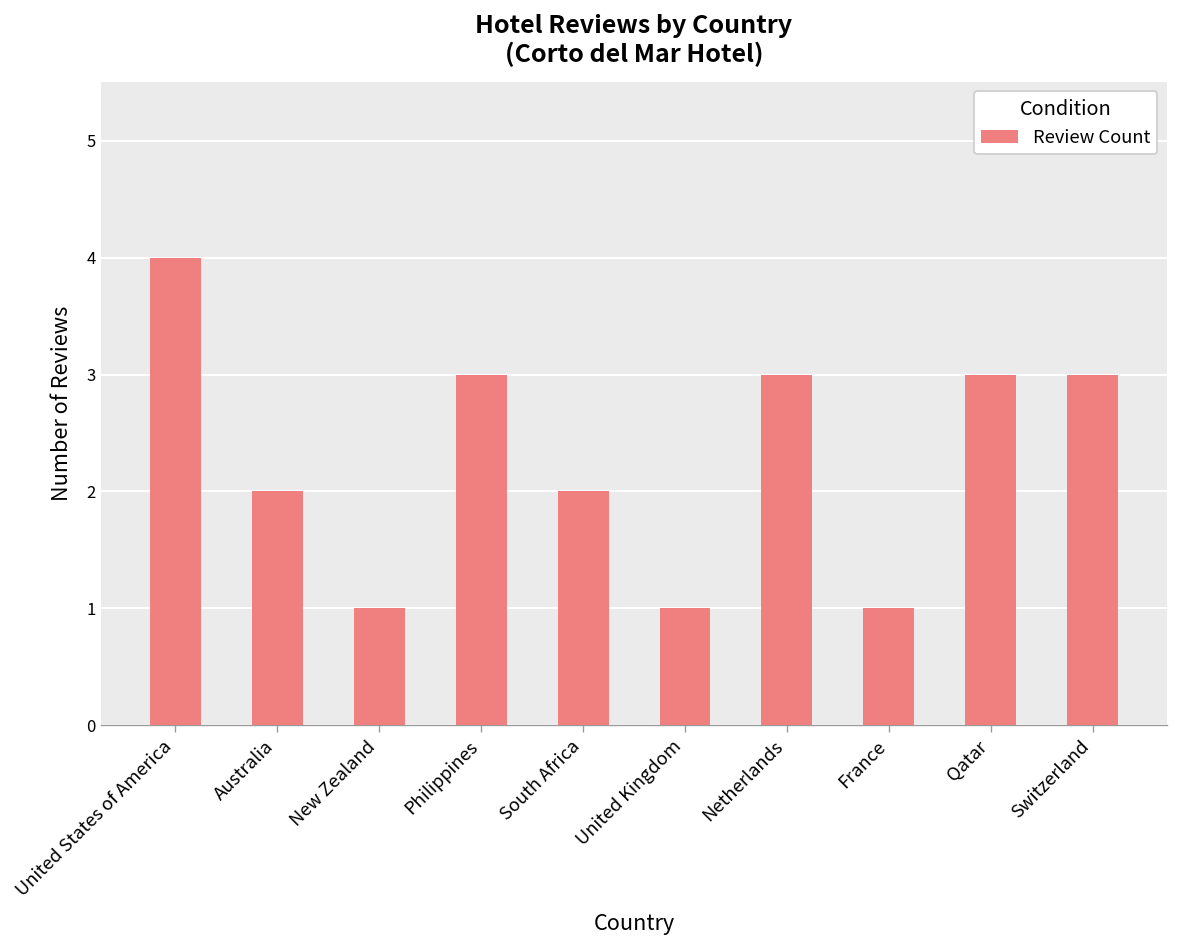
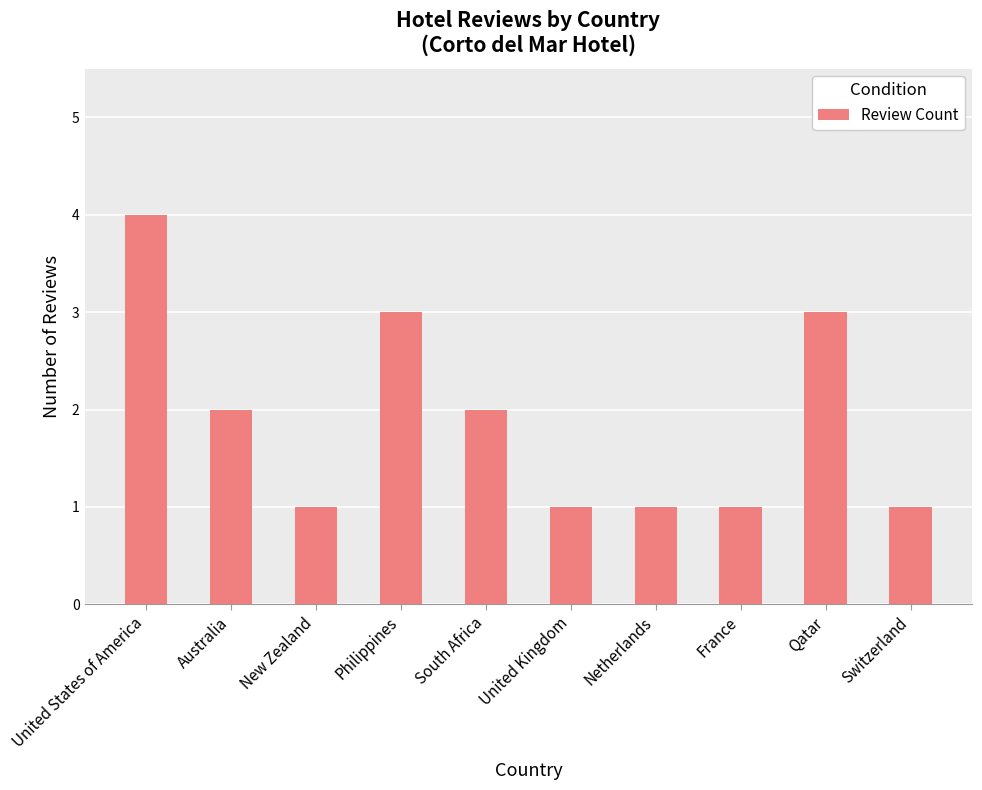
Netherlands: 3 -> 1
Switzerland: 3 -> 1
